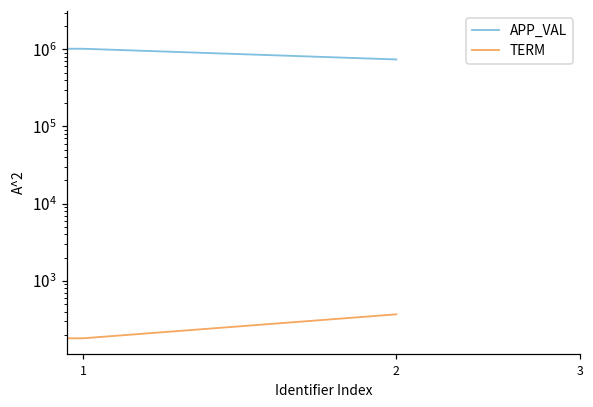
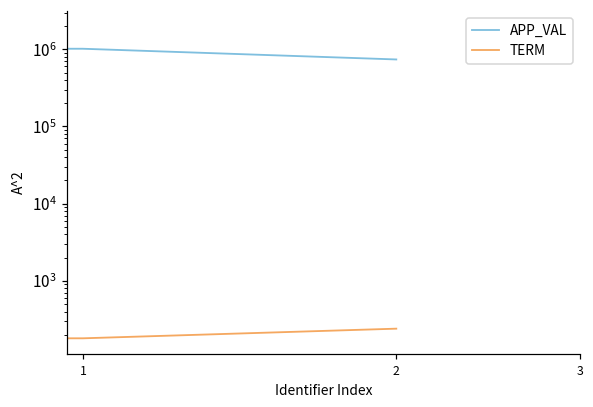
TERM, 2: 400 -> 240
